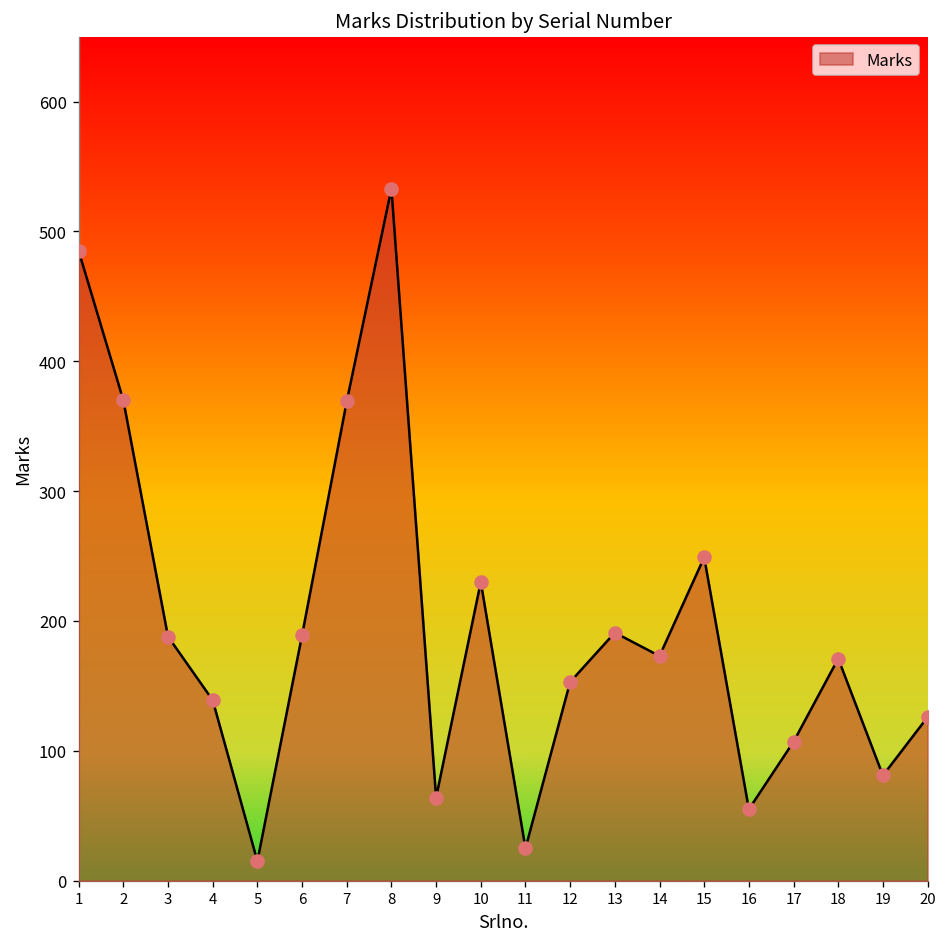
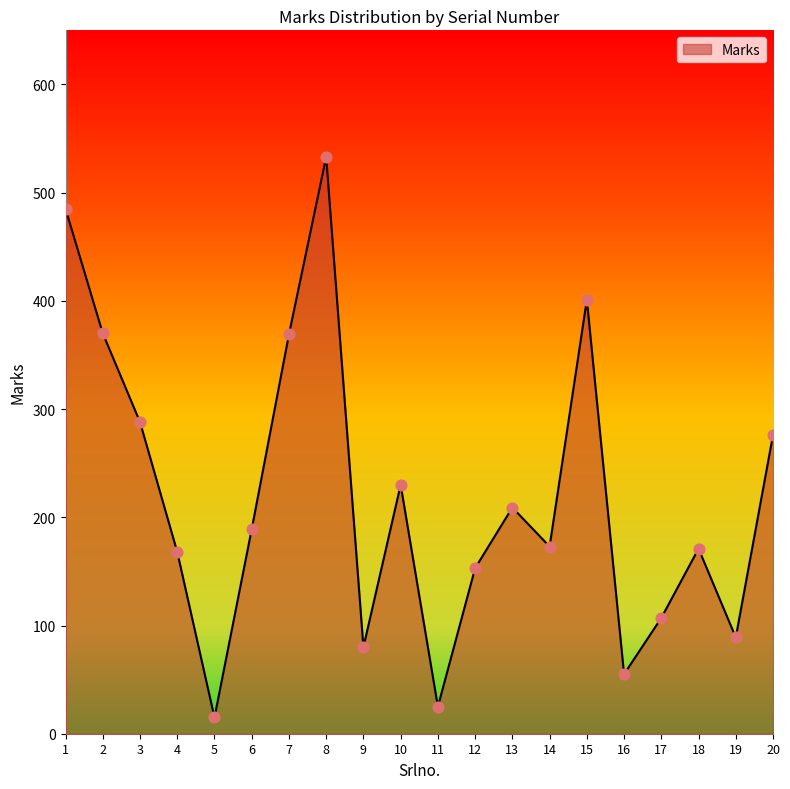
3: 188 -> 288
4: 139 -> 168
9: 64 -> 80
13: 191 -> 209
15: 249 -> 401
19: 81 -> 89
20: 126 -> 276
